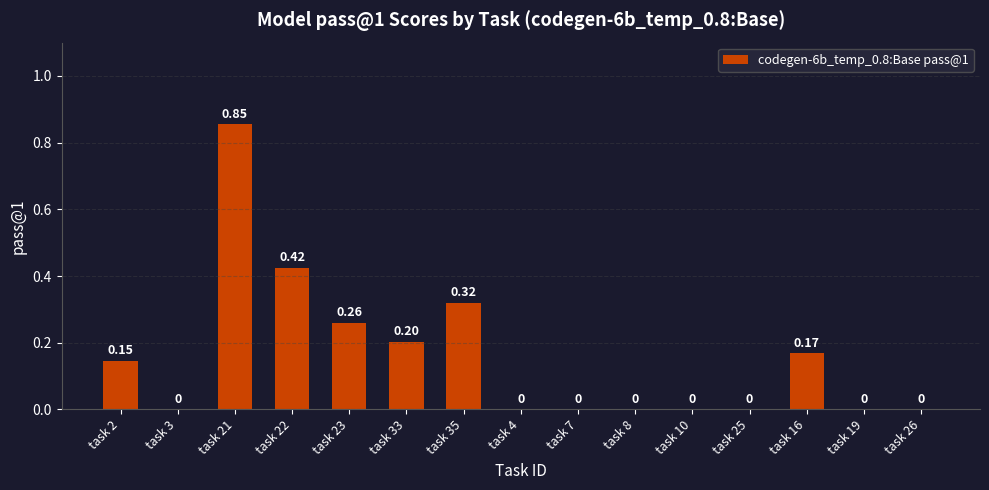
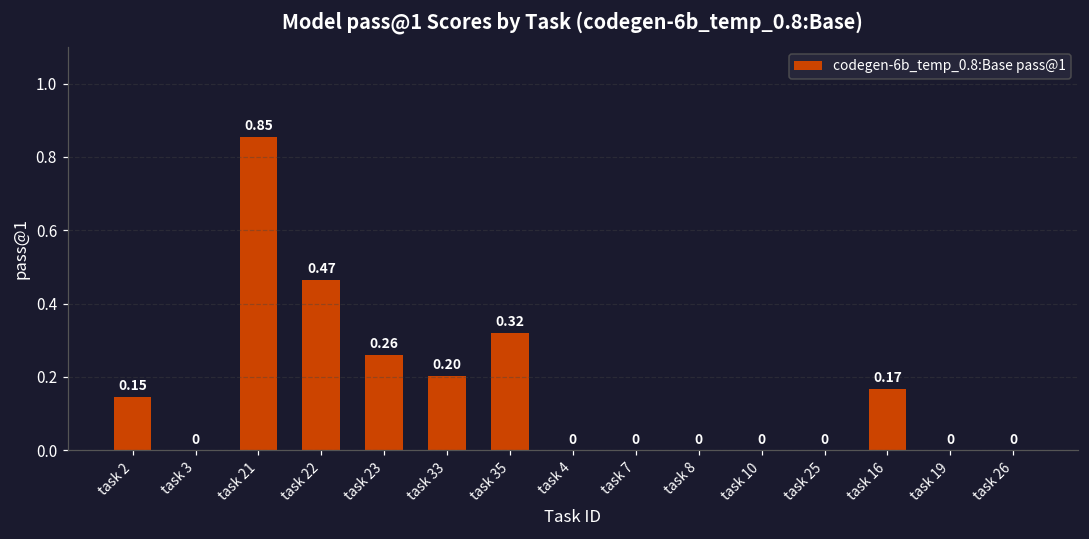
task 22: 0.42 -> 0.47
